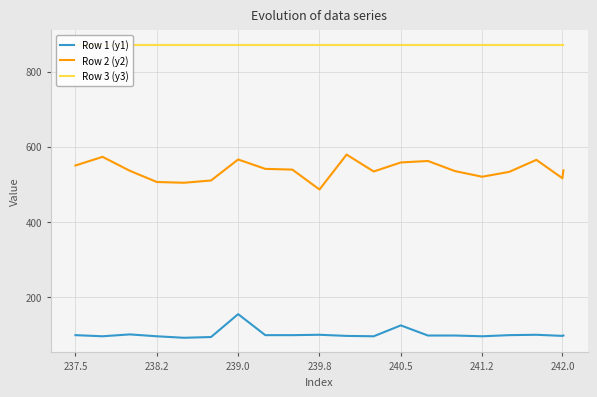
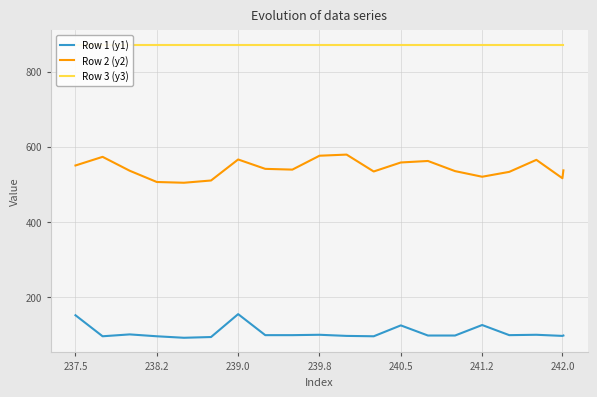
Row 1 (y1), 237.5: 100 -> 150
Row 2 (y2), 239.8: 490 -> 580
Row 1 (y1), 241.2: 100 -> 130
